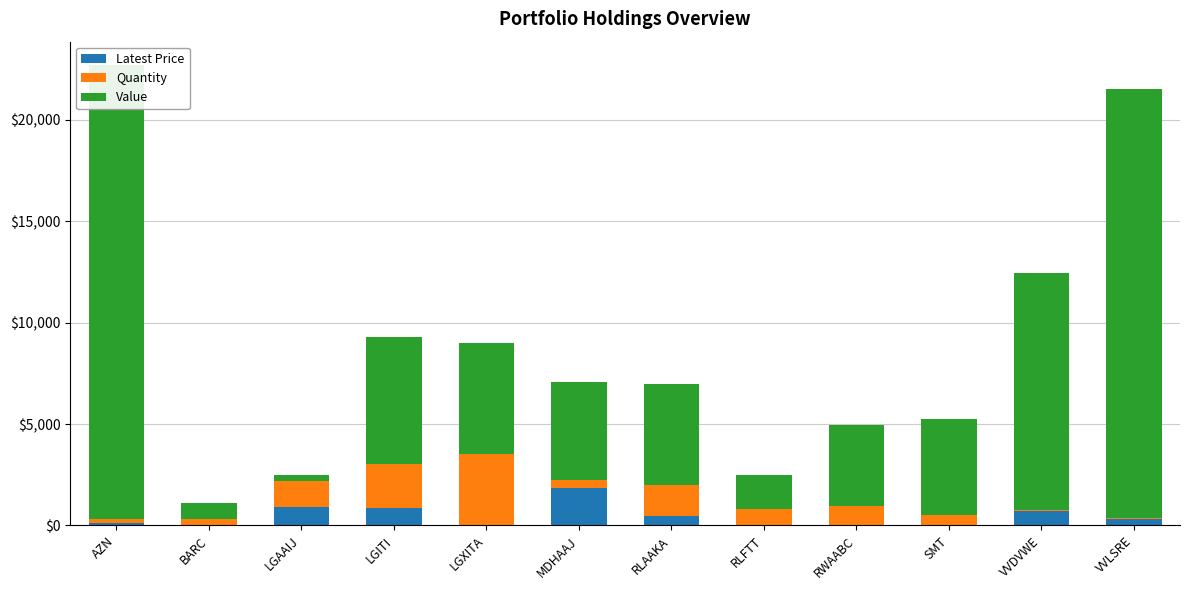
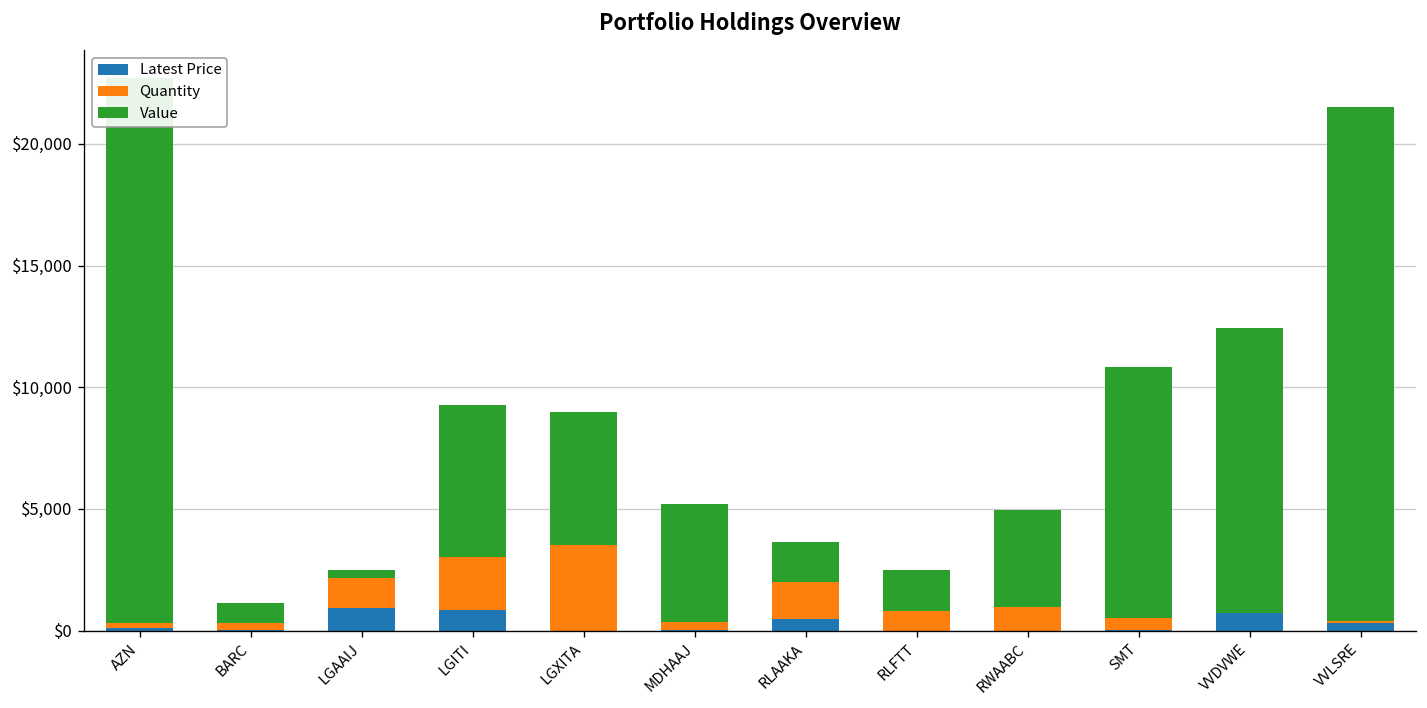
Latest Price, MDHAAJ: $1,900 -> $0
Value, RLAAKA: $5,000 -> $1,600
Value, SMT: $4,800 -> $10,300
